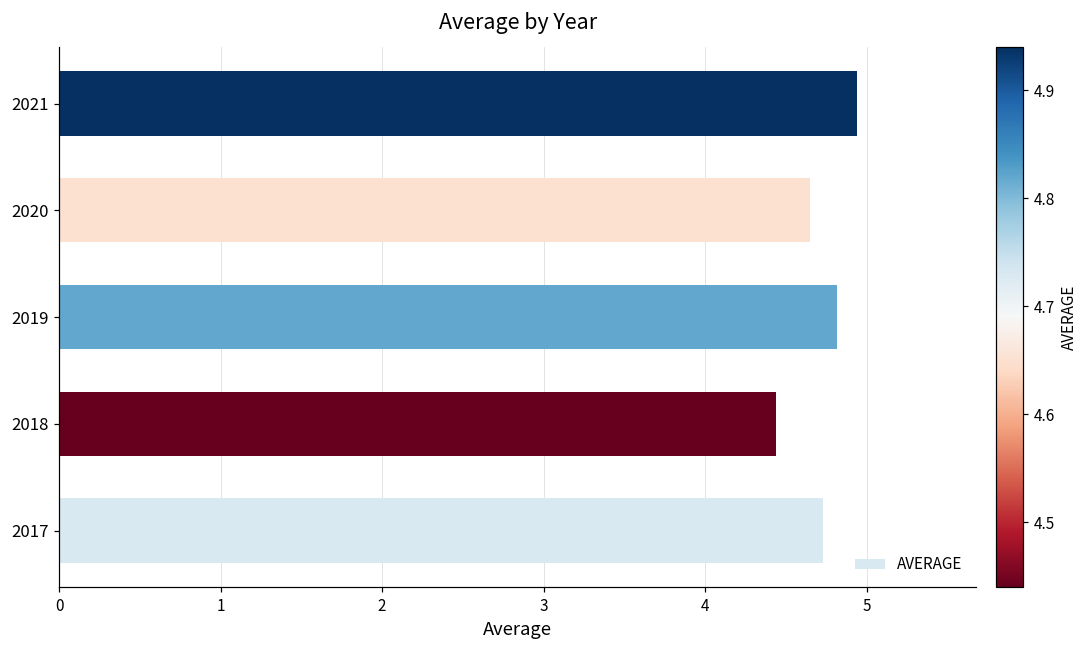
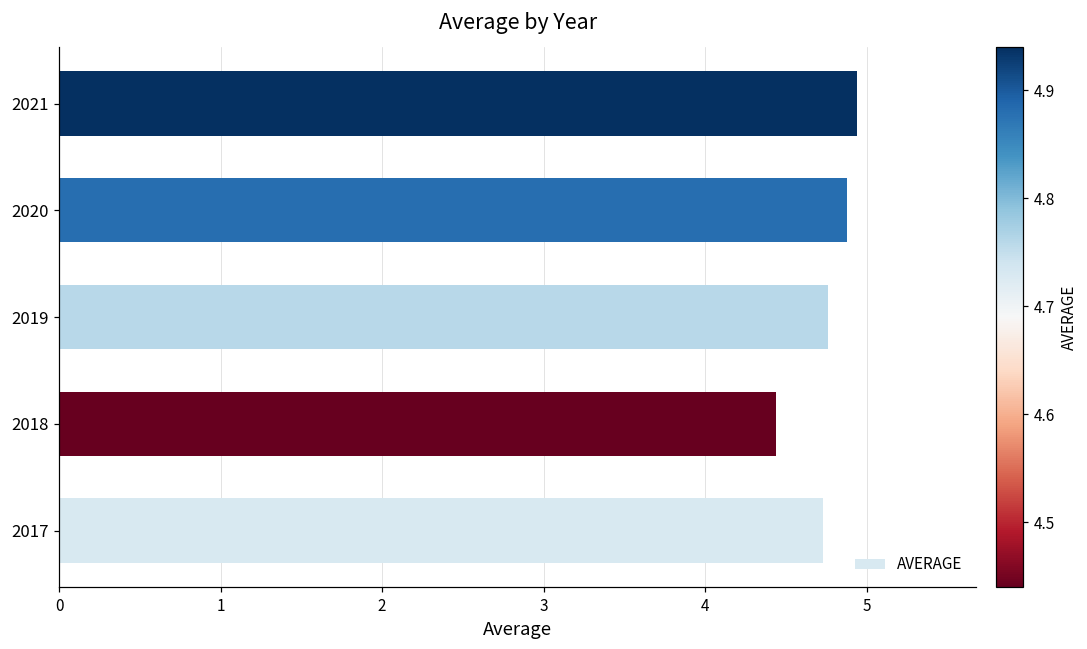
2020: 4.65 -> 4.88
2019: 4.82 -> 4.76
